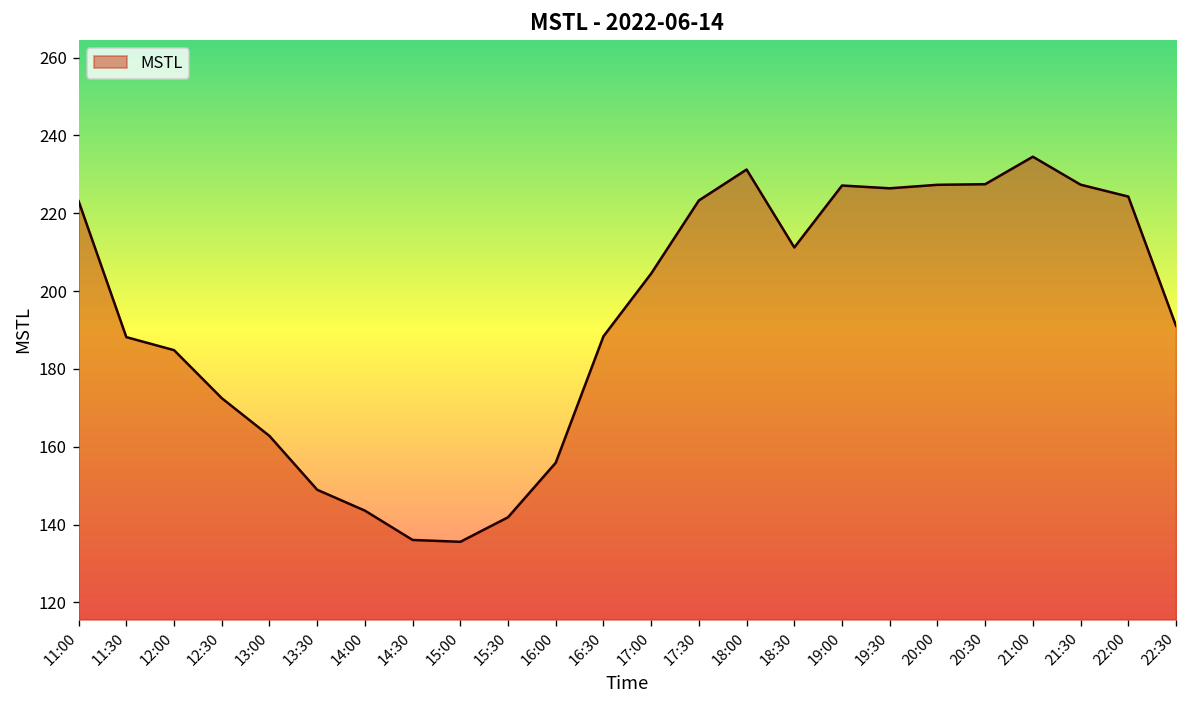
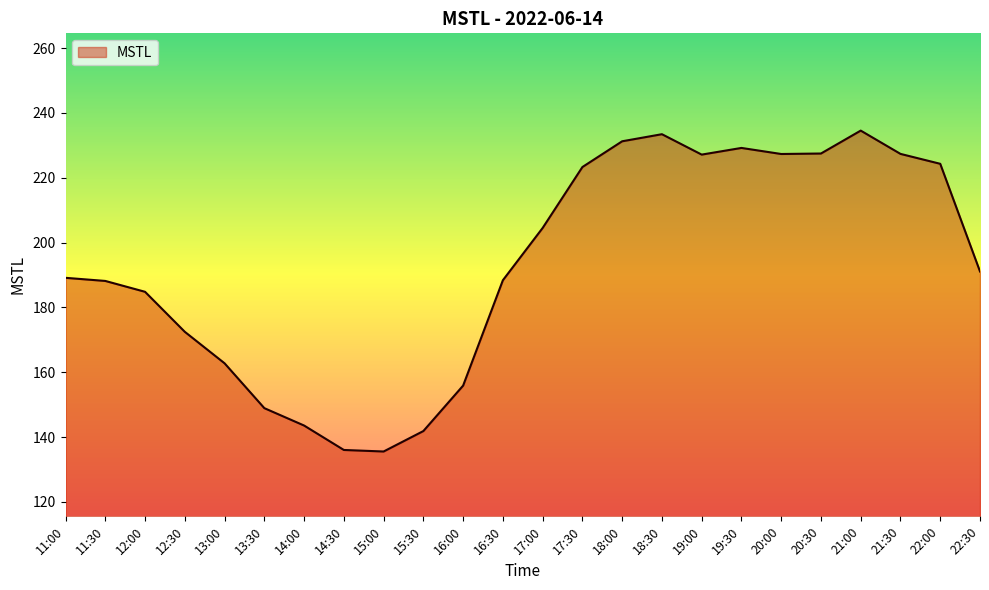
11:00: 223 -> 189
18:30: 211 -> 233
19:30: 226 -> 229
